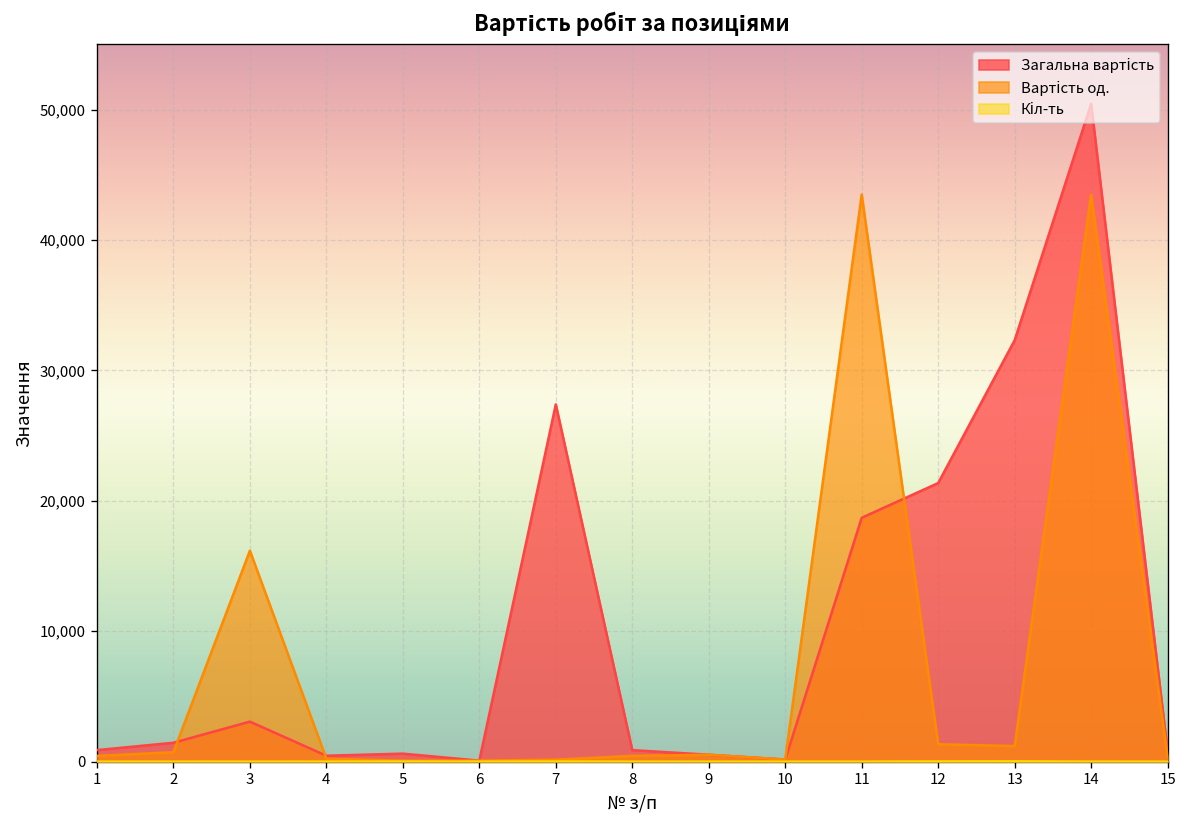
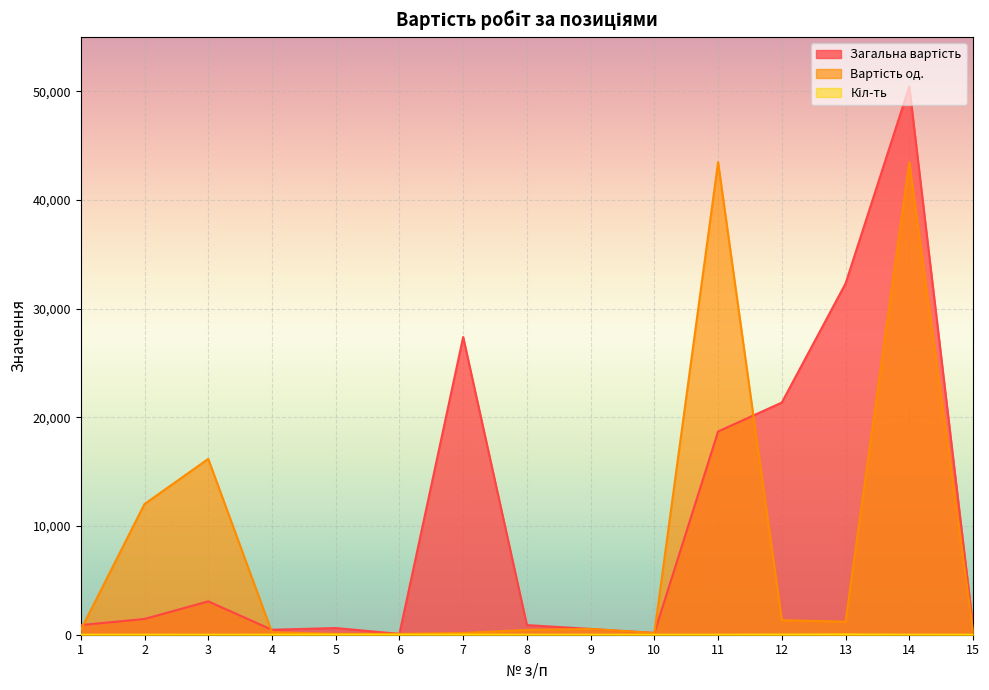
Вартість од., 2: 700 -> 12,000
